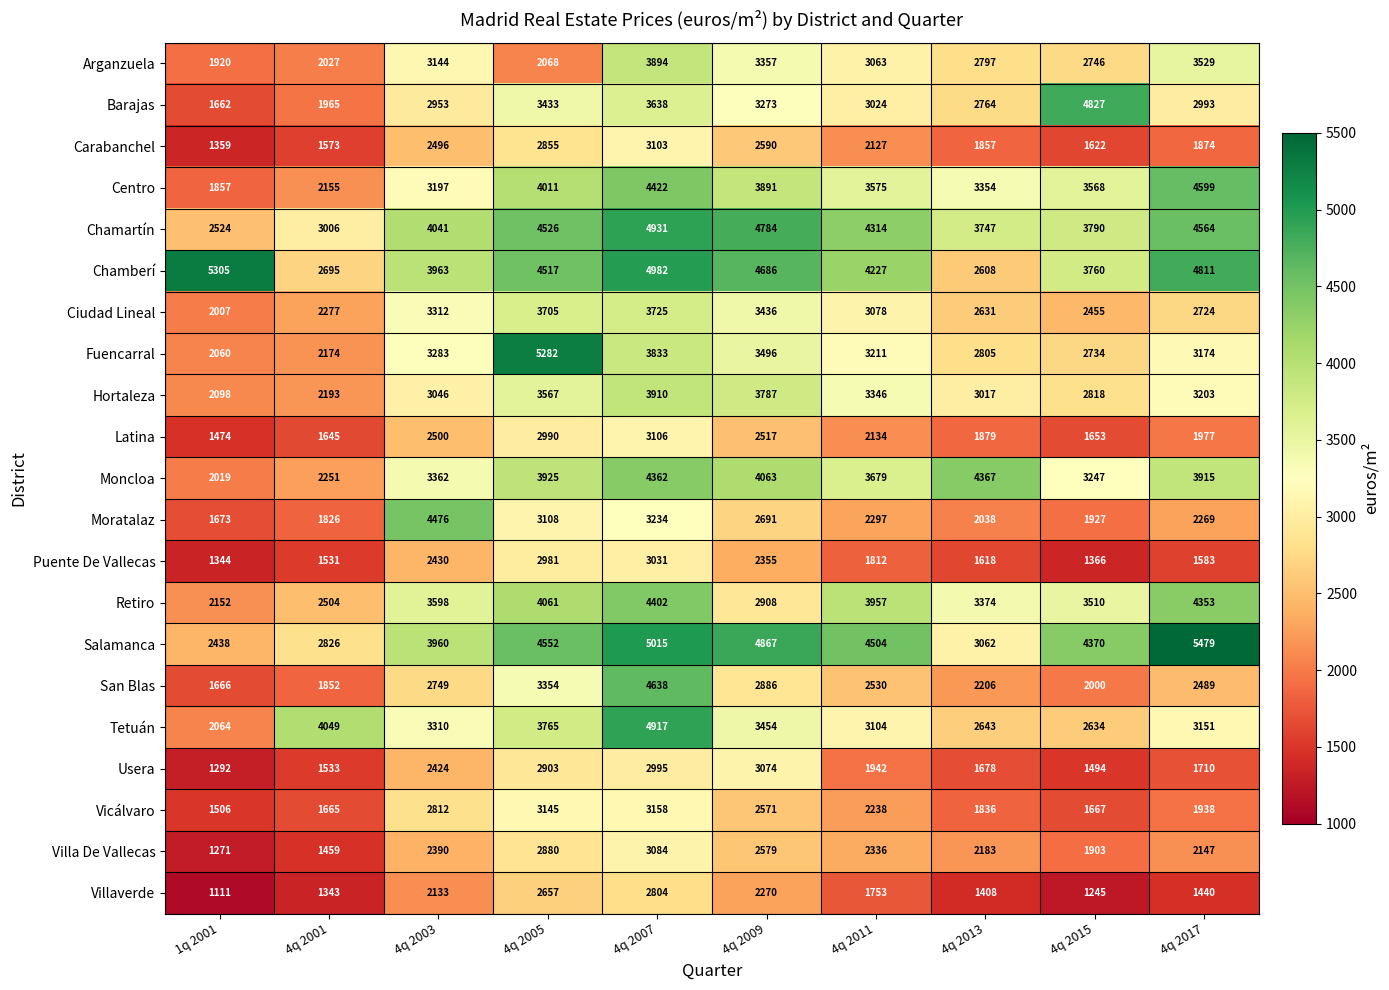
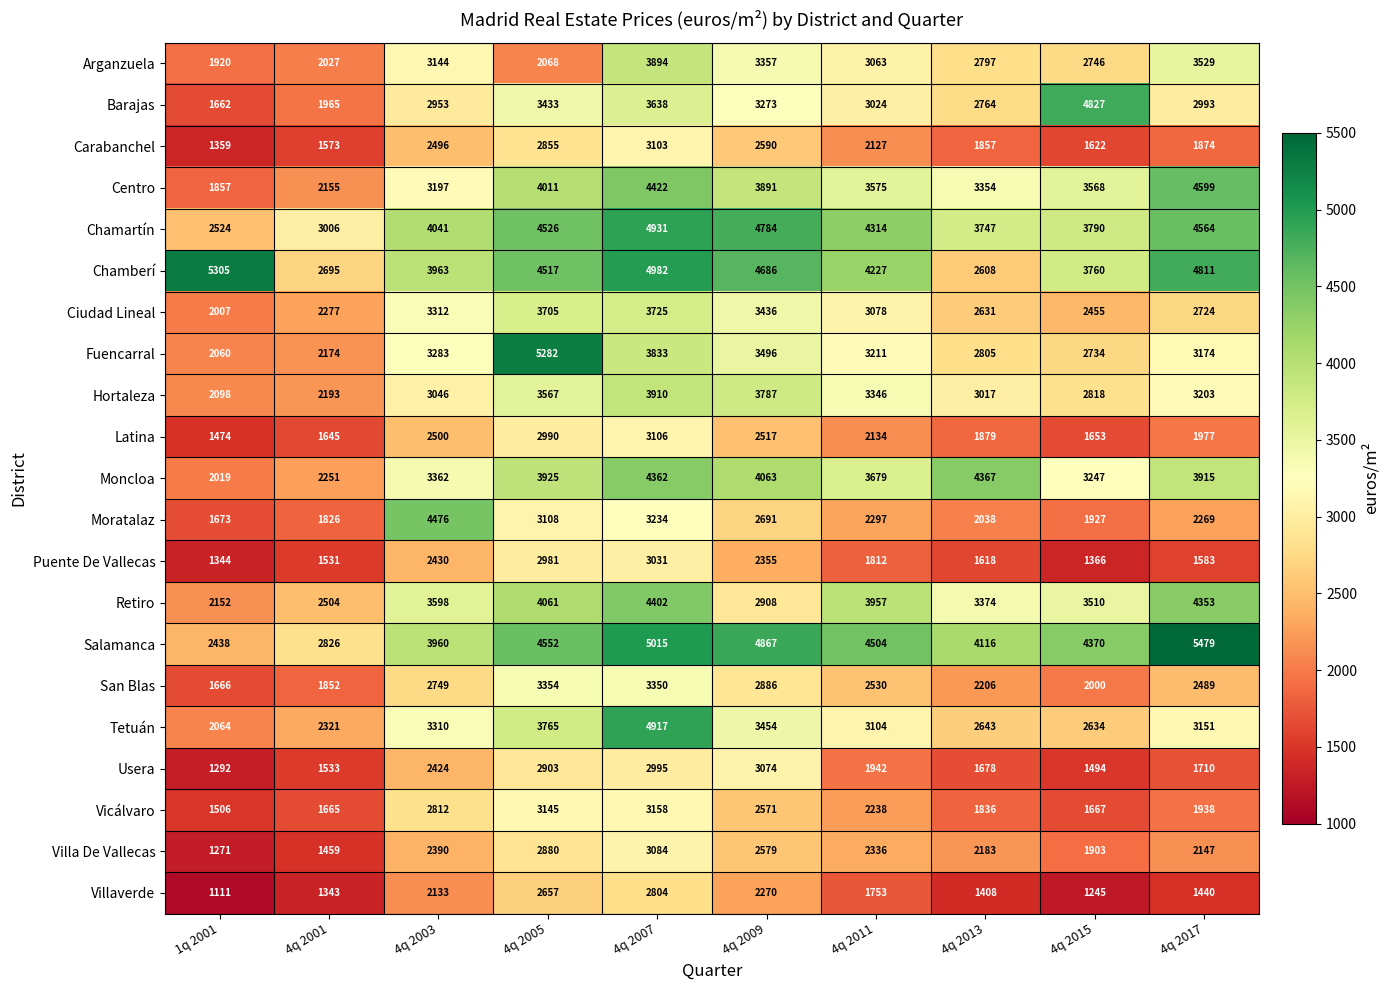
Salamanca, 4q 2013: 3062 -> 4116
San Blas, 4q 2007: 4638 -> 3350
Tetuán, 4q 2001: 4049 -> 2321
